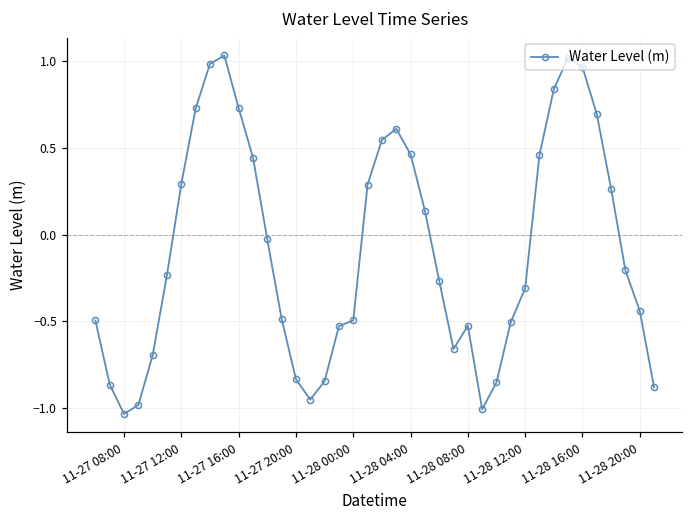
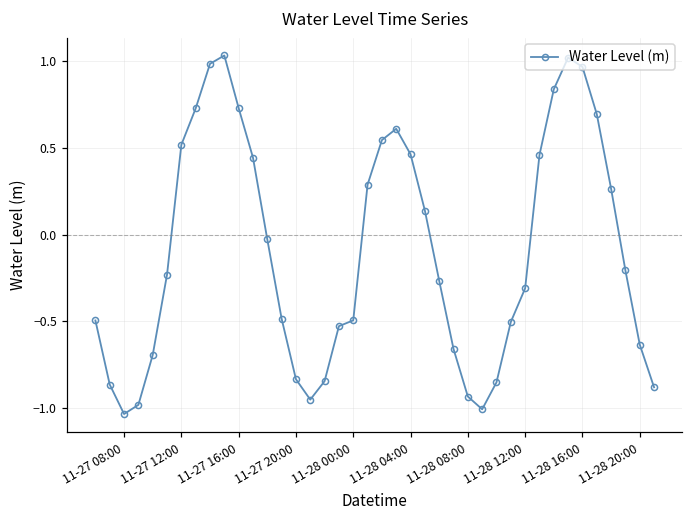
11-27 12:00: 0.29 -> 0.52
11-28 08:00: -0.53 -> -0.94
11-28 20:00: -0.44 -> -0.64
